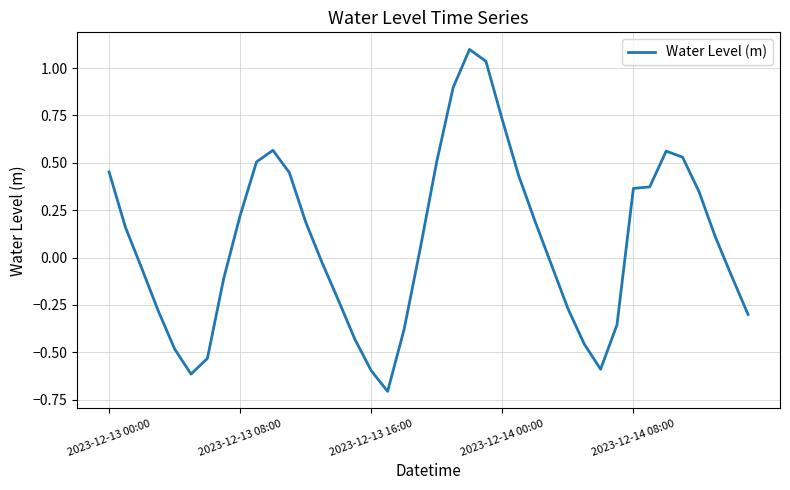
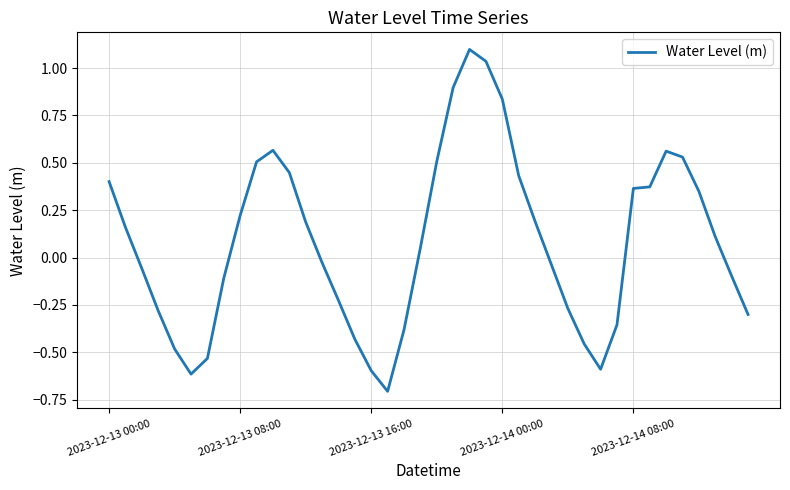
2023-12-13 00:00: 0.45 -> 0.40
2023-12-14 00:00: 0.73 -> 0.84
